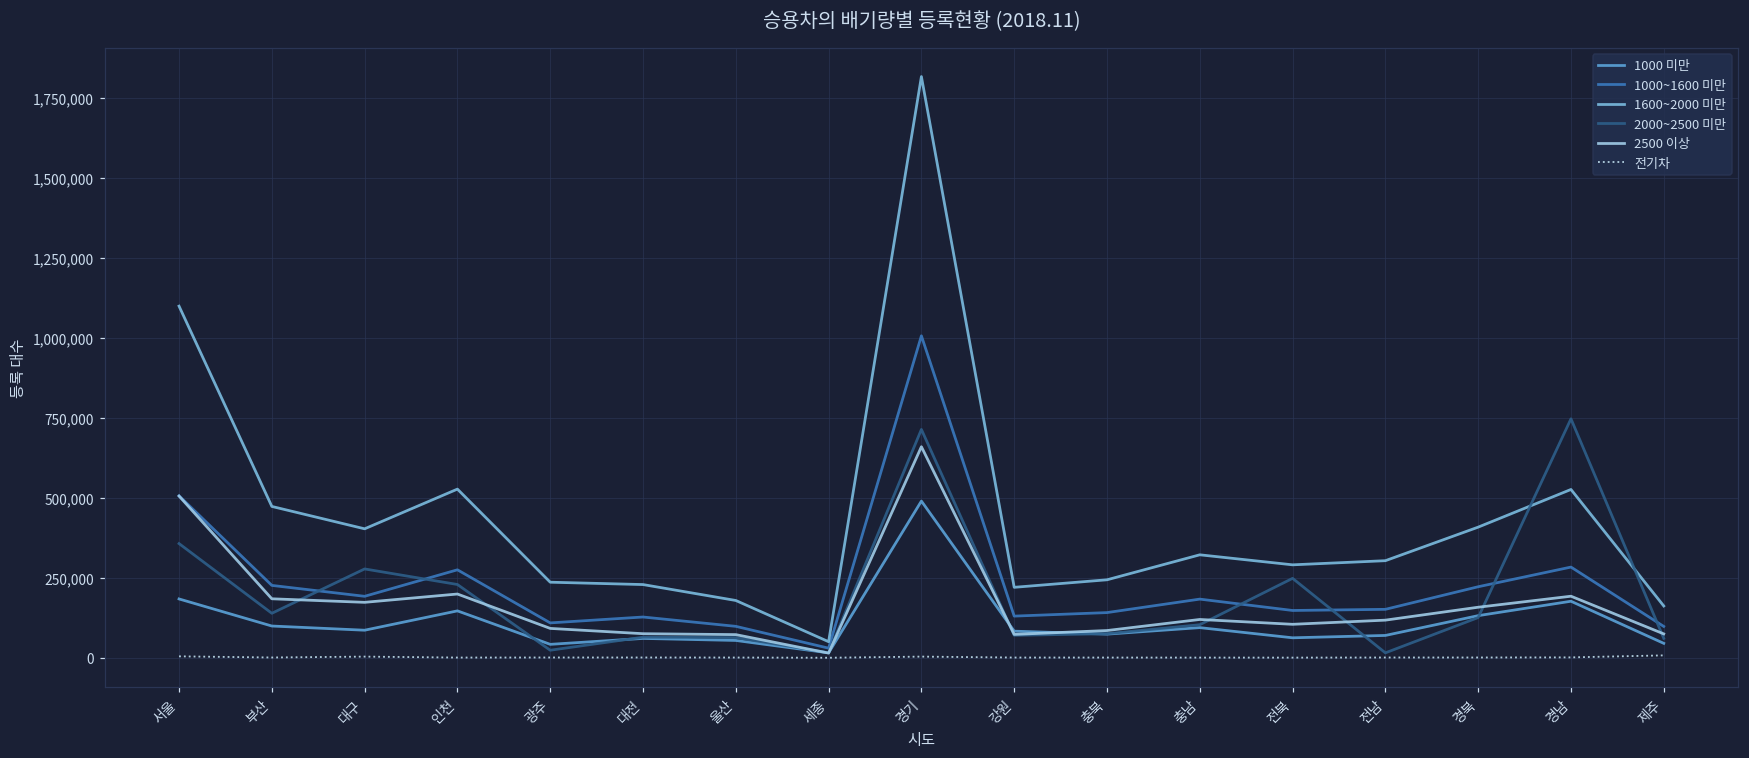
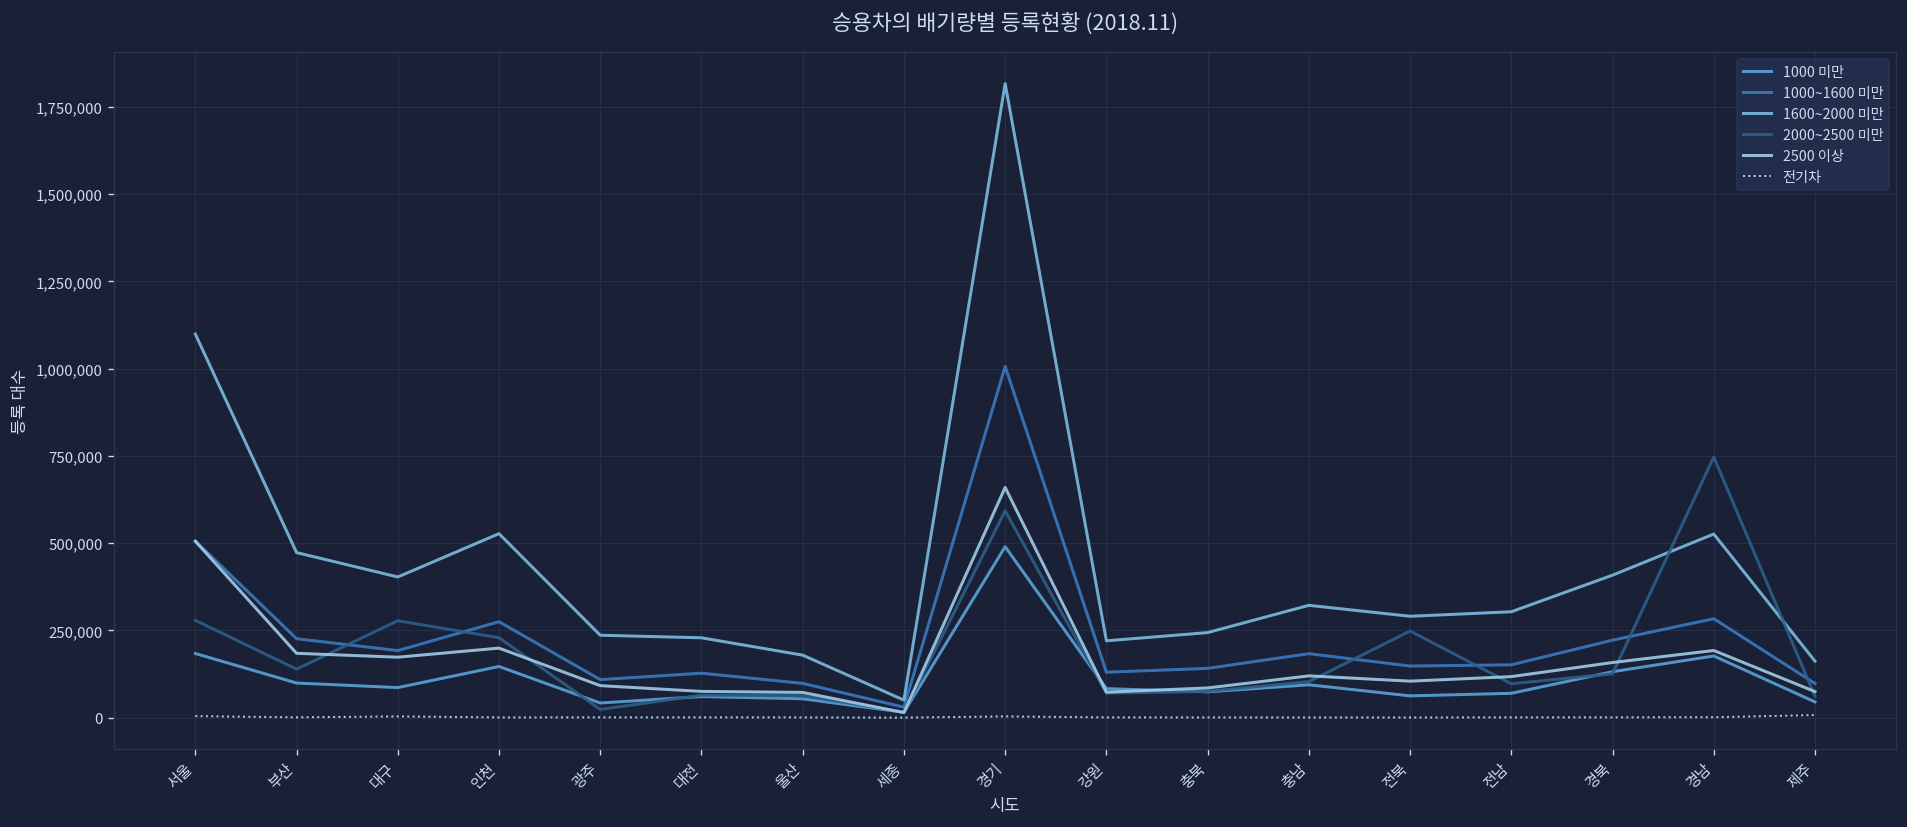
2000~2500 미만, 서울: 360,000 -> 280,000
2000~2500 미만, 경기: 710,000 -> 590,000
2000~2500 미만, 전남: 20,000 -> 100,000
